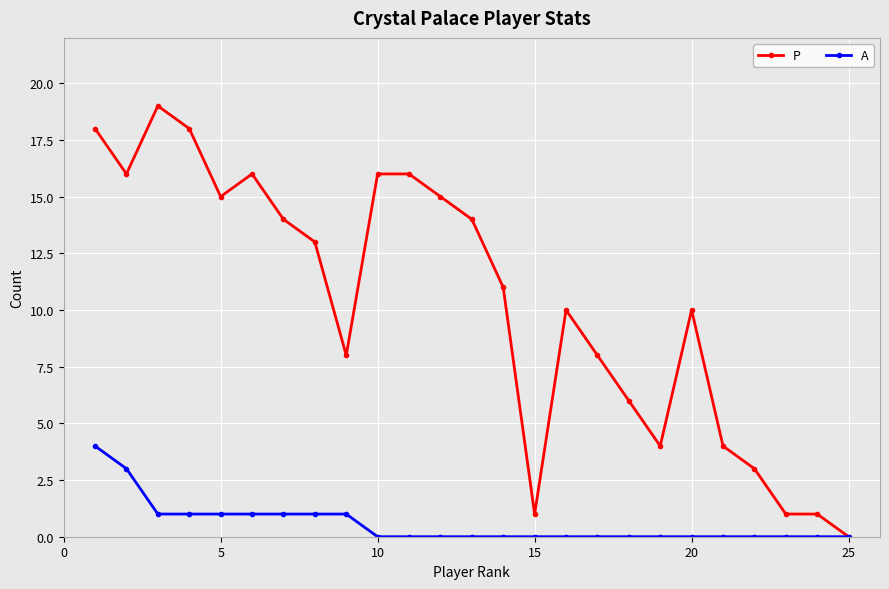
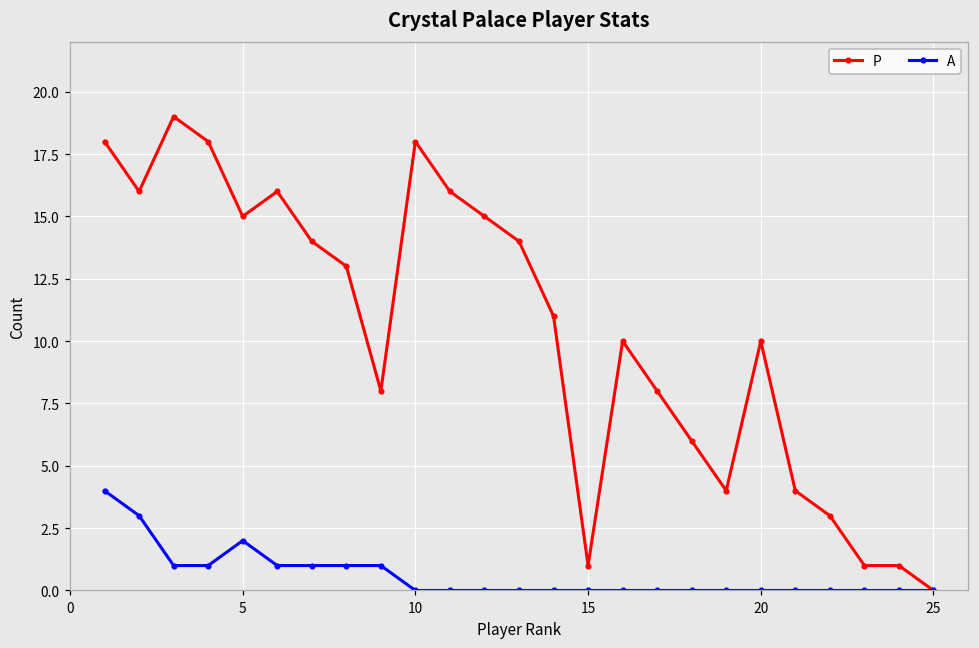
A, 5: 1 -> 2
P, 10: 16 -> 18
